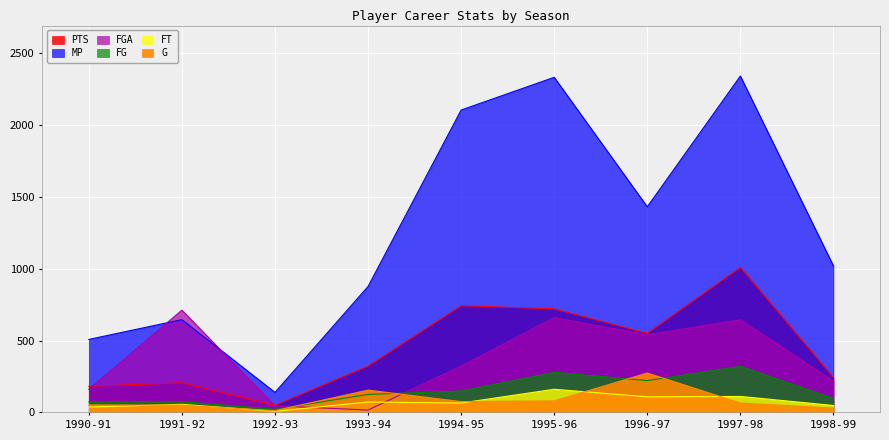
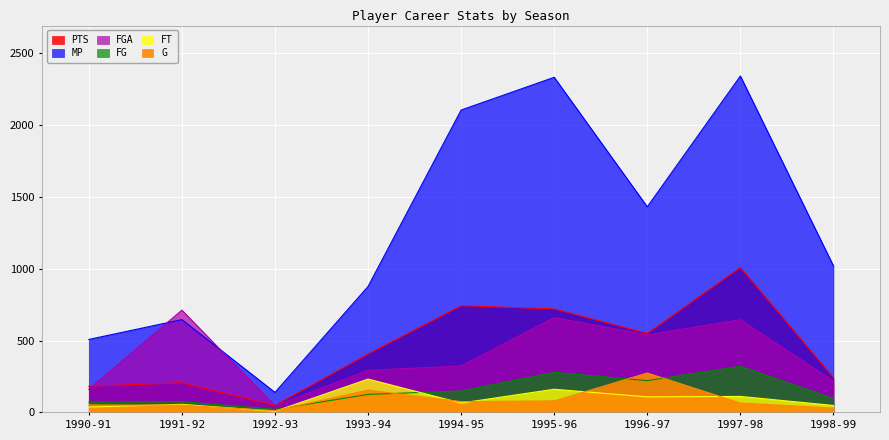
PTS, 1993-94: 320 -> 410
FGA, 1993-94: 20 -> 290
FT, 1993-94: 70 -> 230
